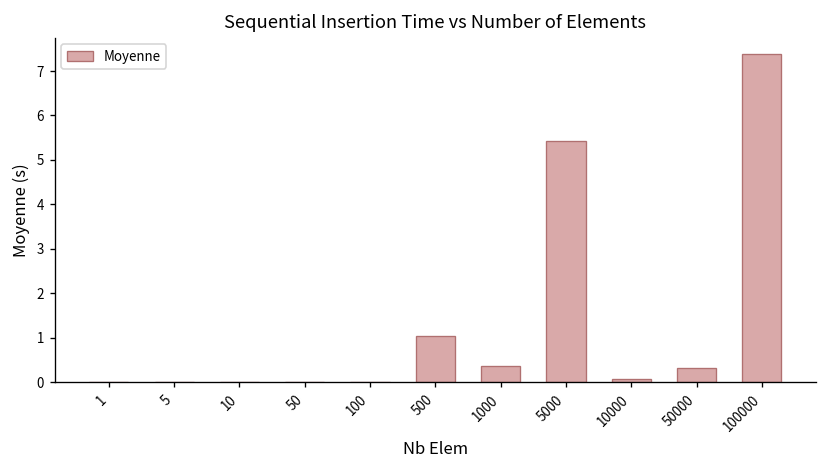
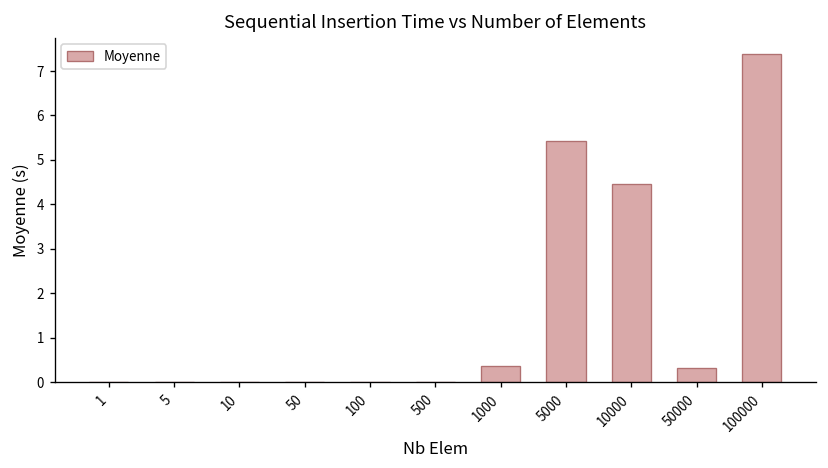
500: 1.0 -> 0.0
10000: 0.1 -> 4.4
